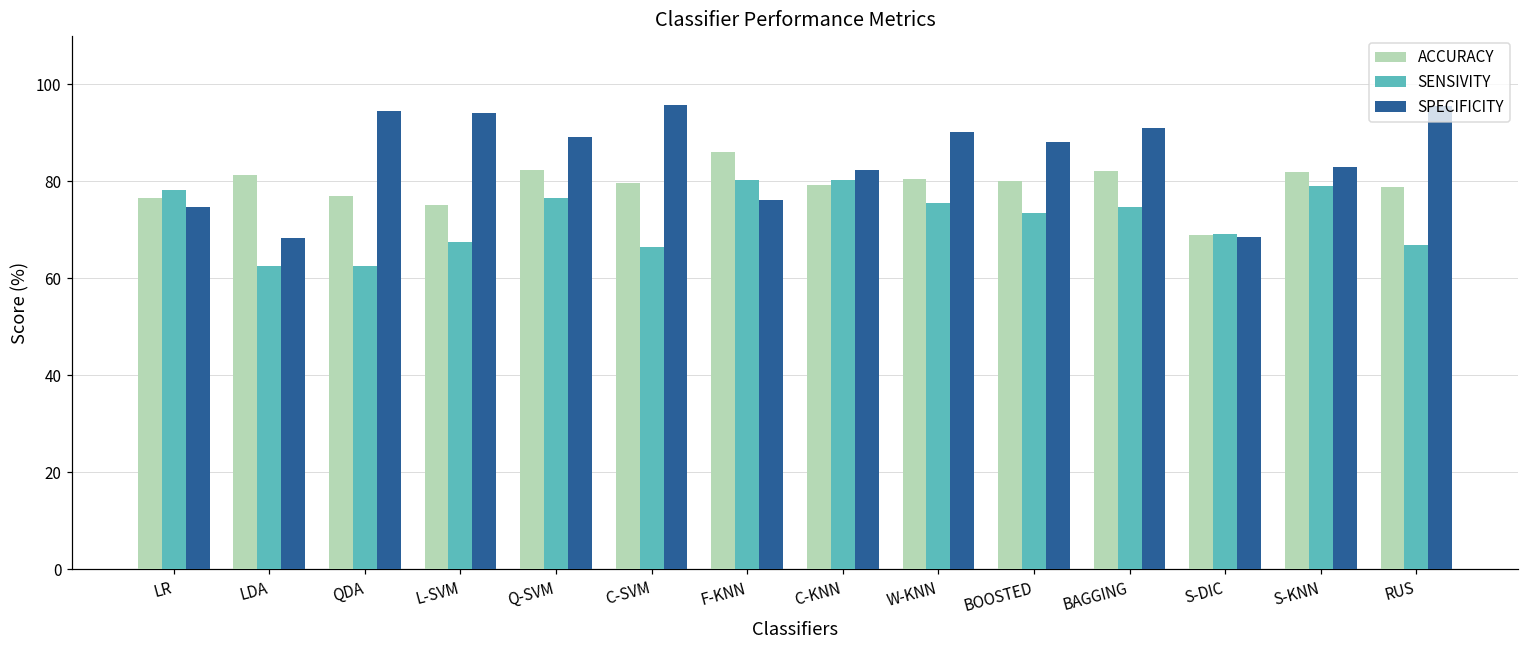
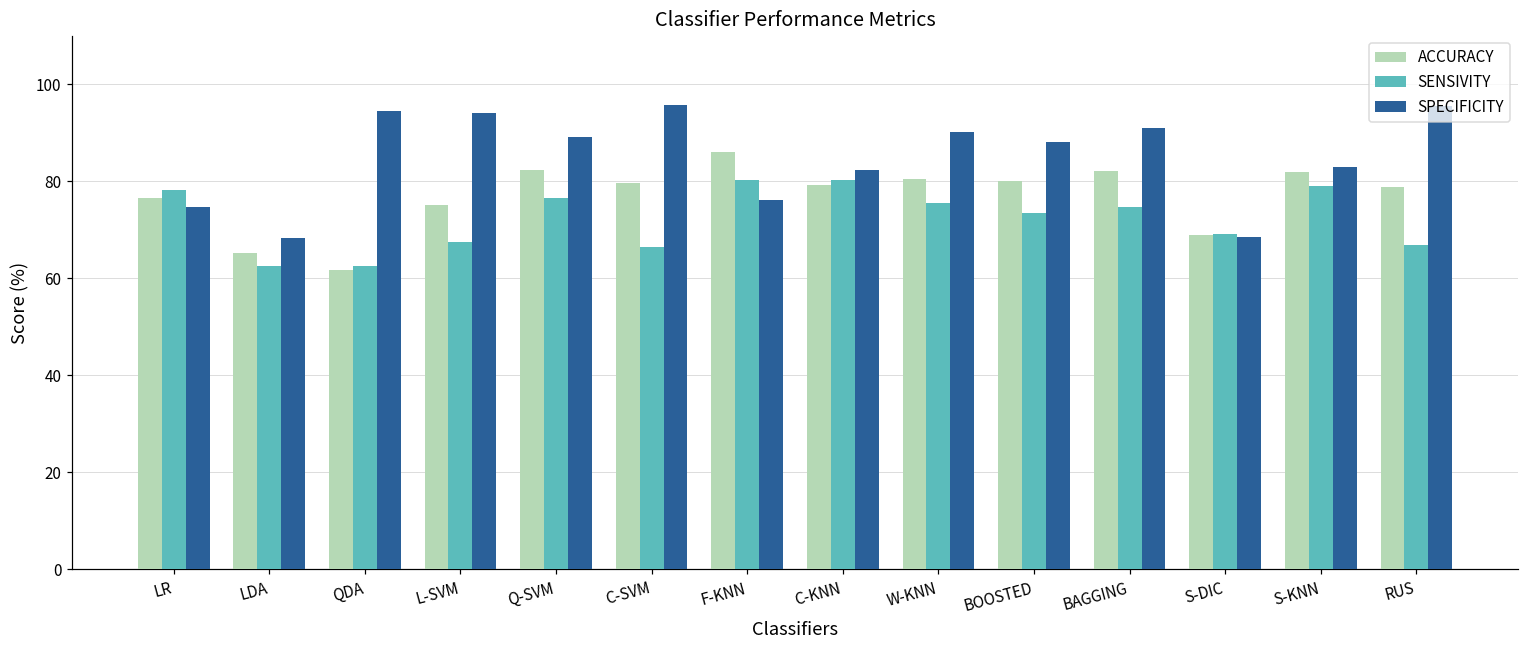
ACCURACY, LDA: 81 -> 65
ACCURACY, QDA: 77 -> 62
